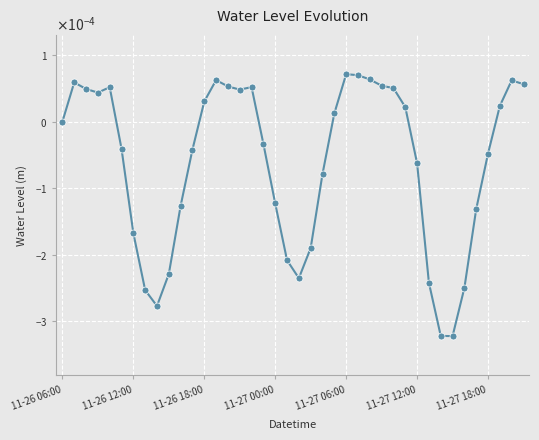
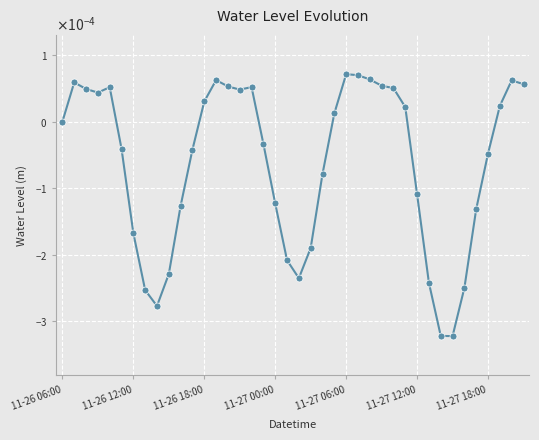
11-27 12:00: -0.00006 -> -0.00011
